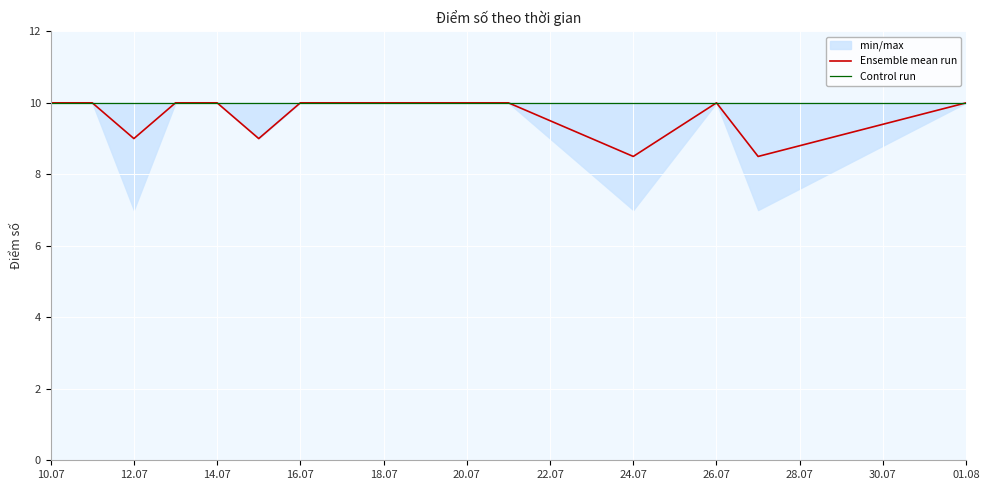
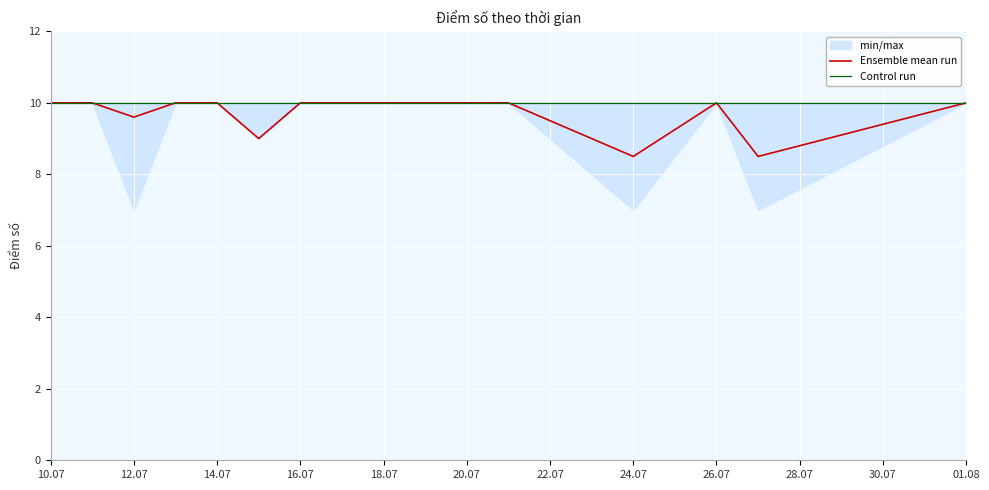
Ensemble mean run, 12.07: 9.0 -> 9.6
